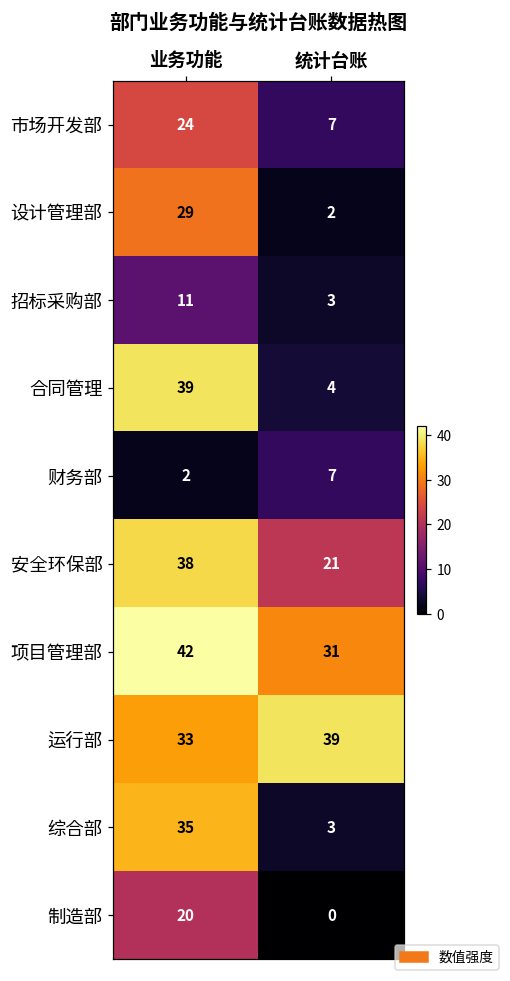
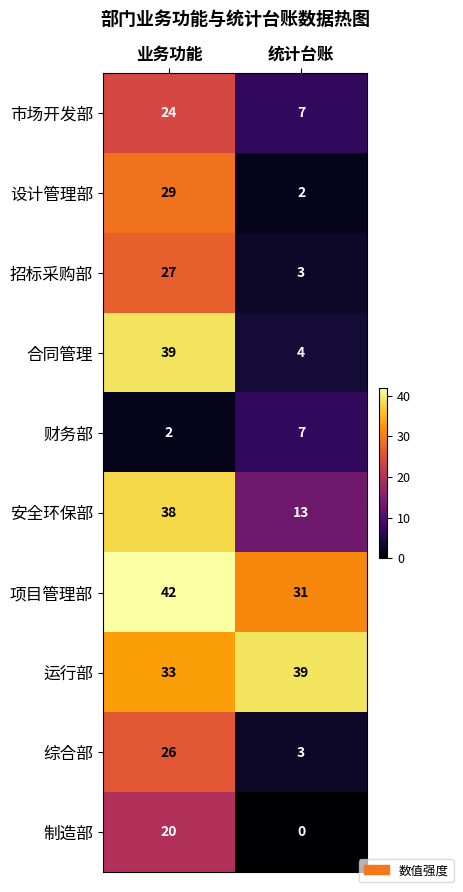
招标采购部, 业务功能: 11 -> 27
安全环保部, 统计台账: 21 -> 13
综合部, 业务功能: 35 -> 26
